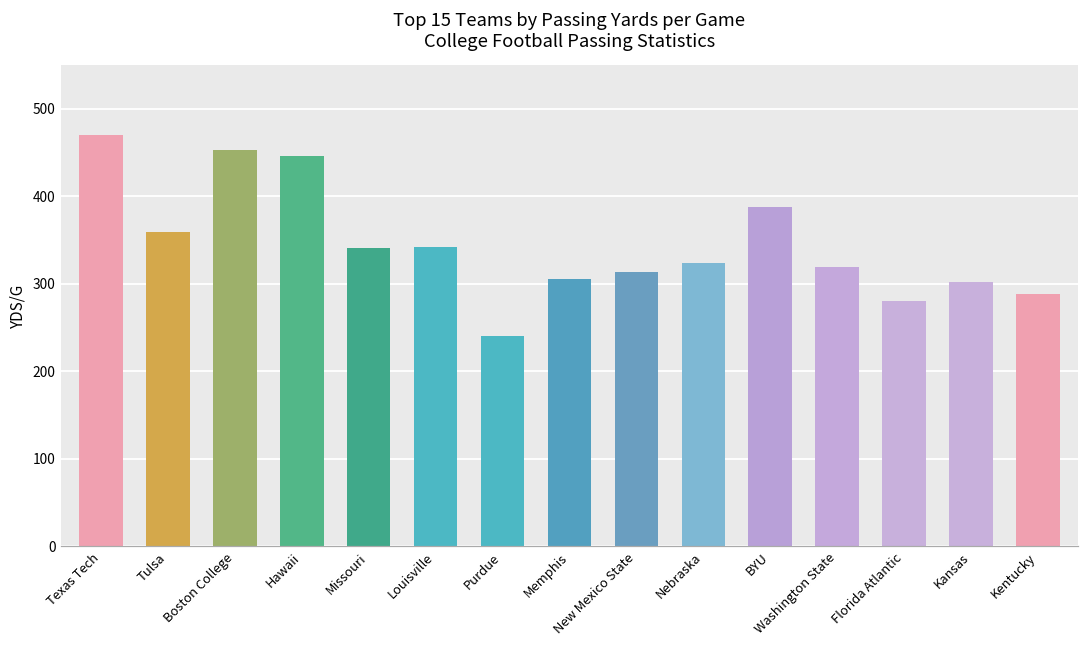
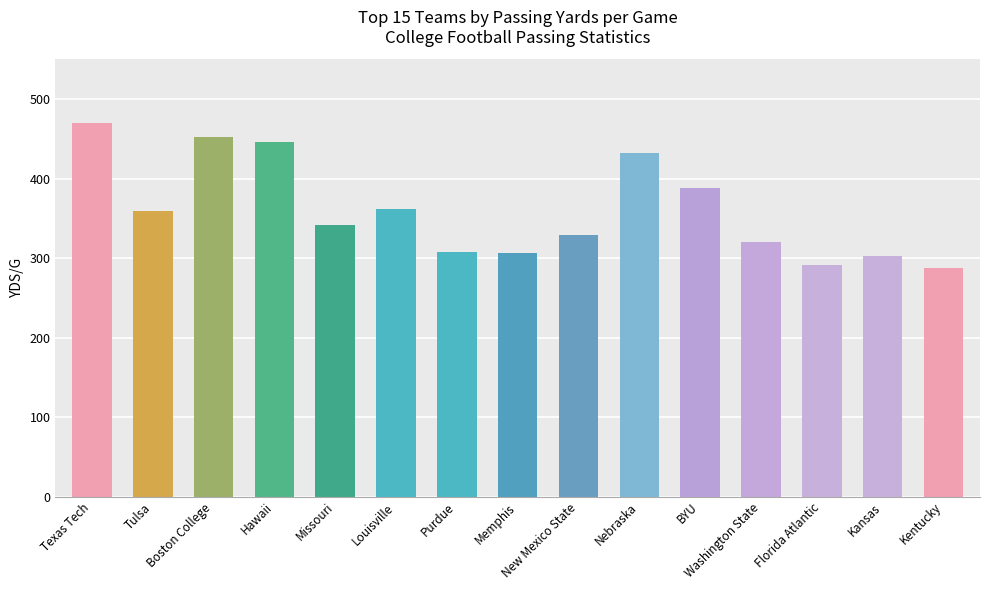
Louisville: 340 -> 360
Purdue: 240 -> 310
New Mexico State: 310 -> 330
Nebraska: 320 -> 430
Florida Atlantic: 280 -> 290
